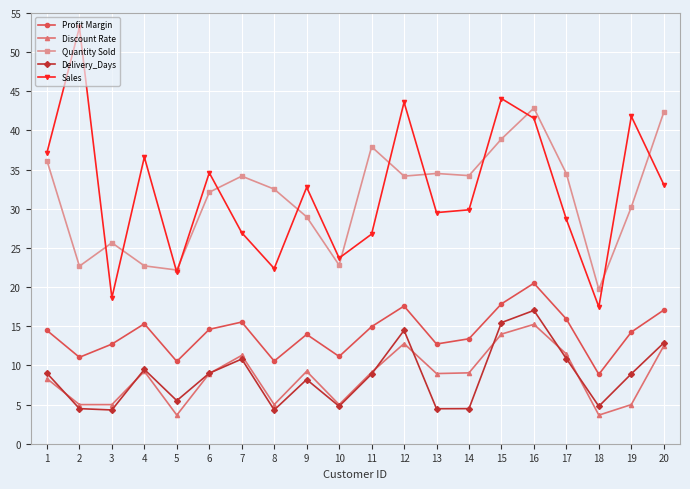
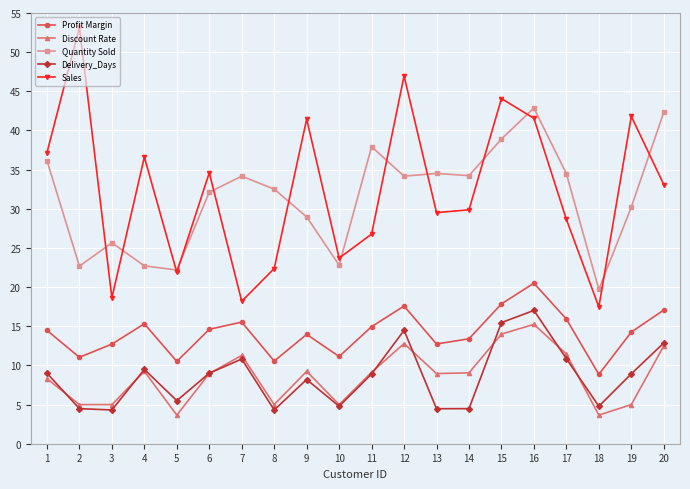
Sales, 7: 27 -> 18
Sales, 9: 33 -> 41
Sales, 12: 44 -> 47
